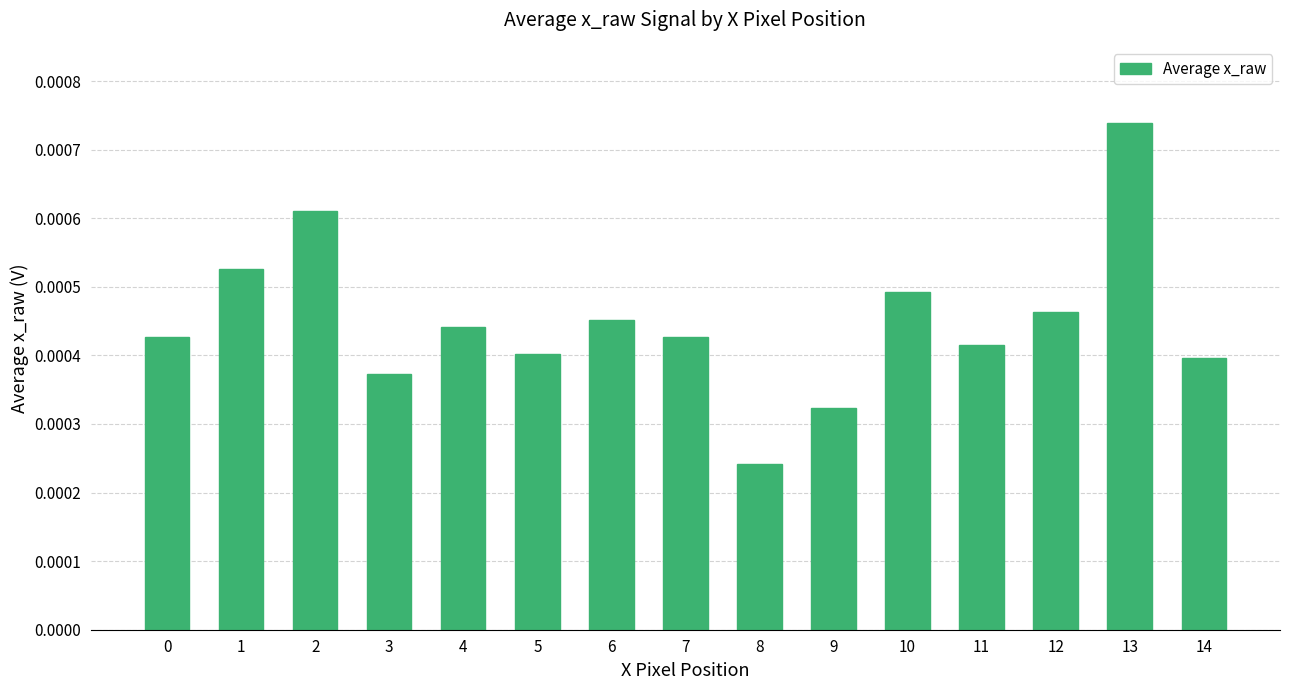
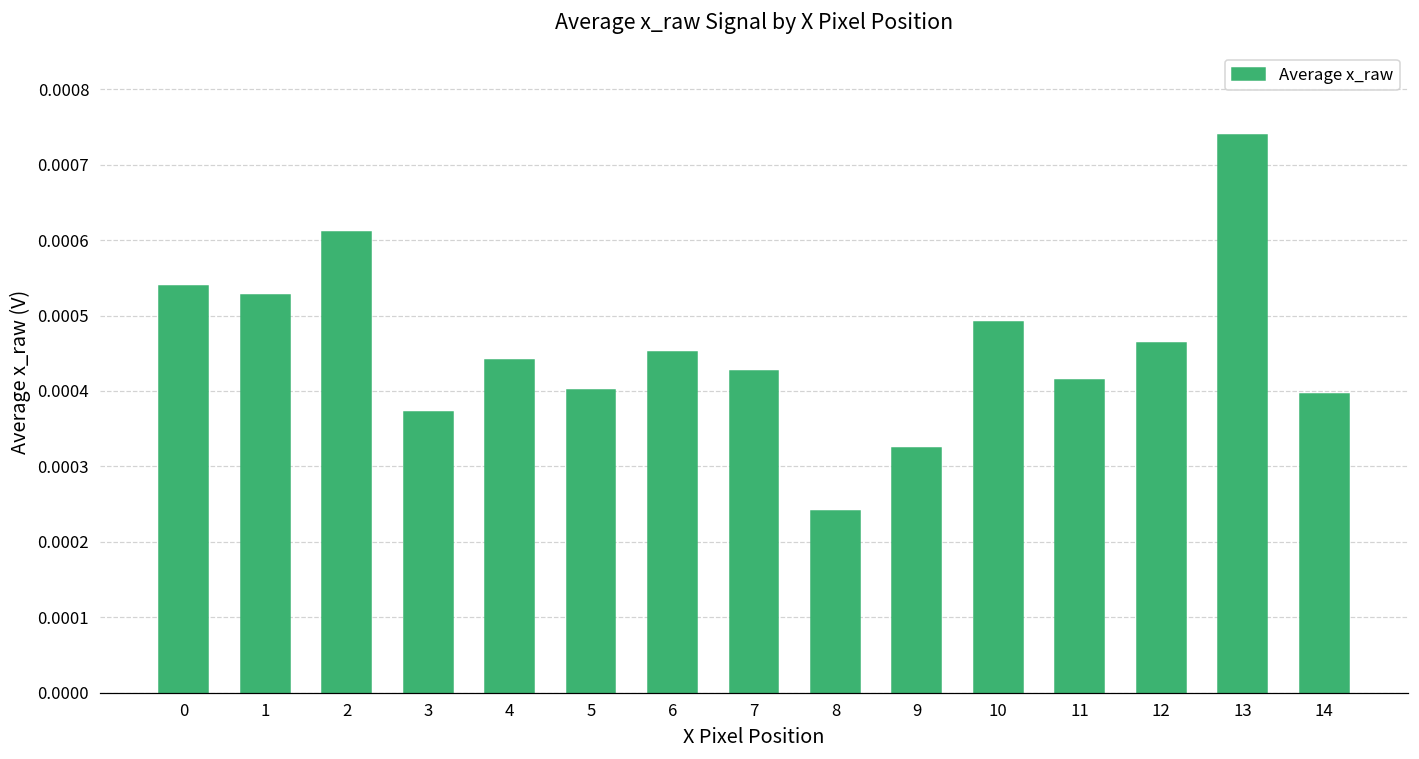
0: 0.00043 -> 0.00054
